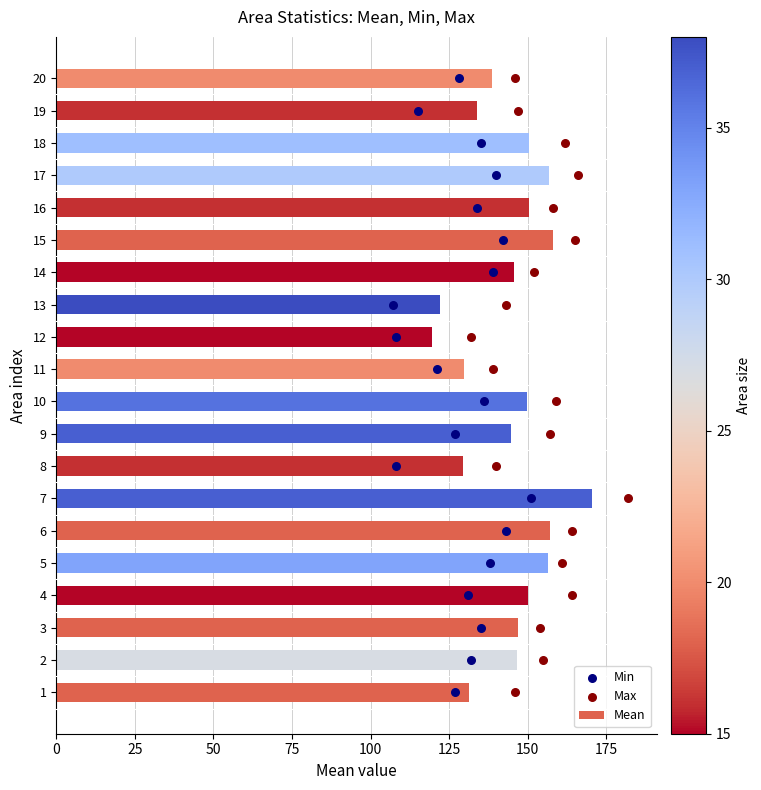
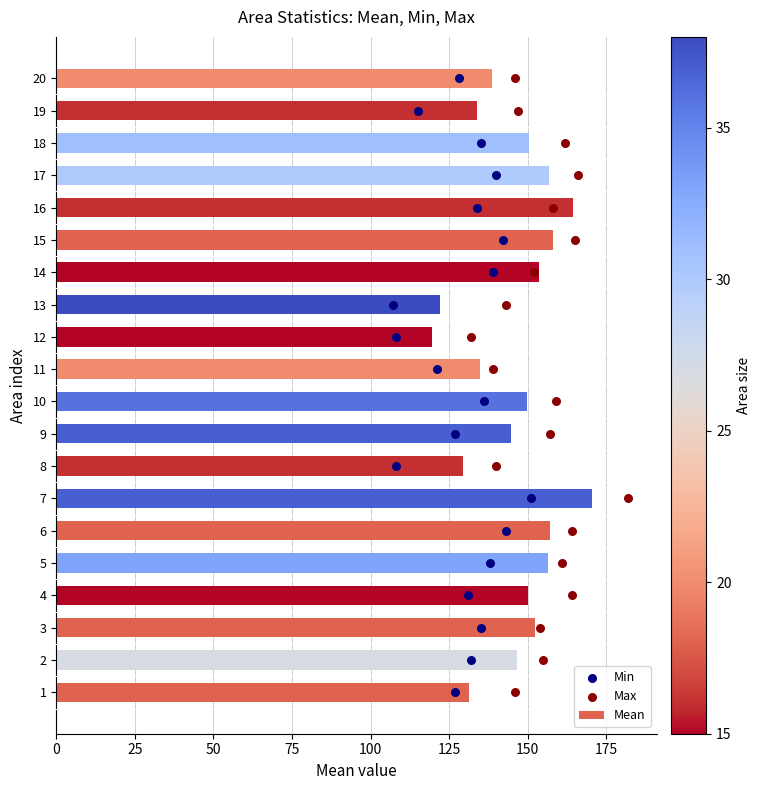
Mean, 16: 150 -> 164
Mean, 14: 146 -> 154
Mean, 11: 130 -> 135
Mean, 3: 147 -> 152
